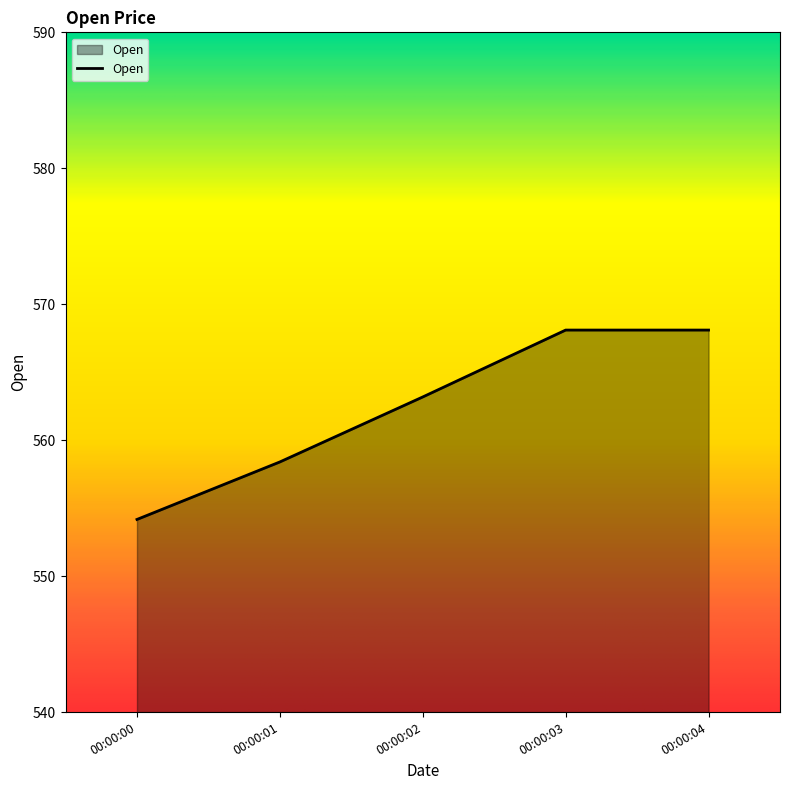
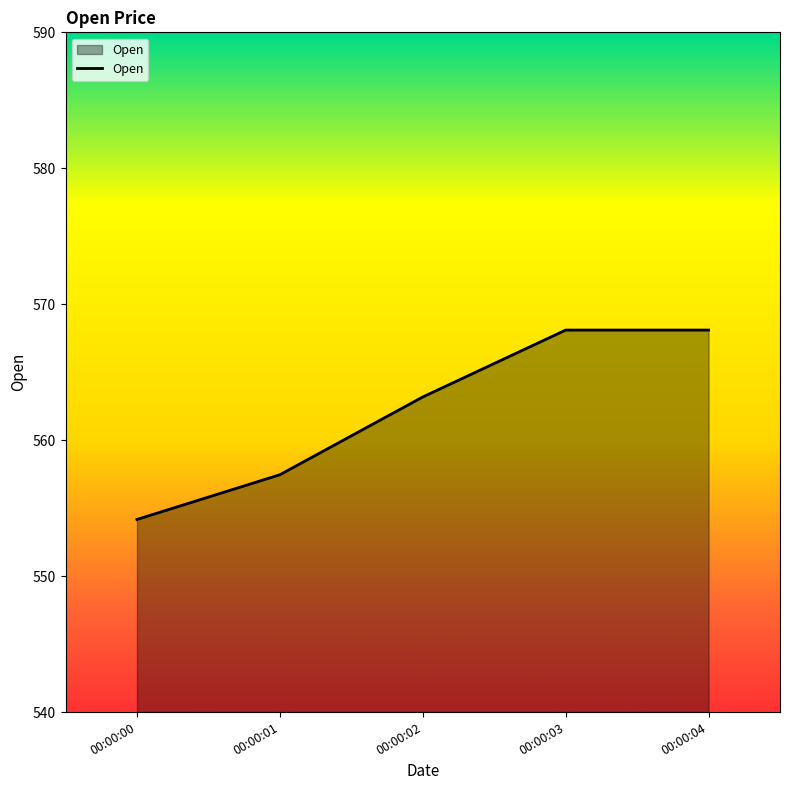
00:00:01: 558.4 -> 557.5
